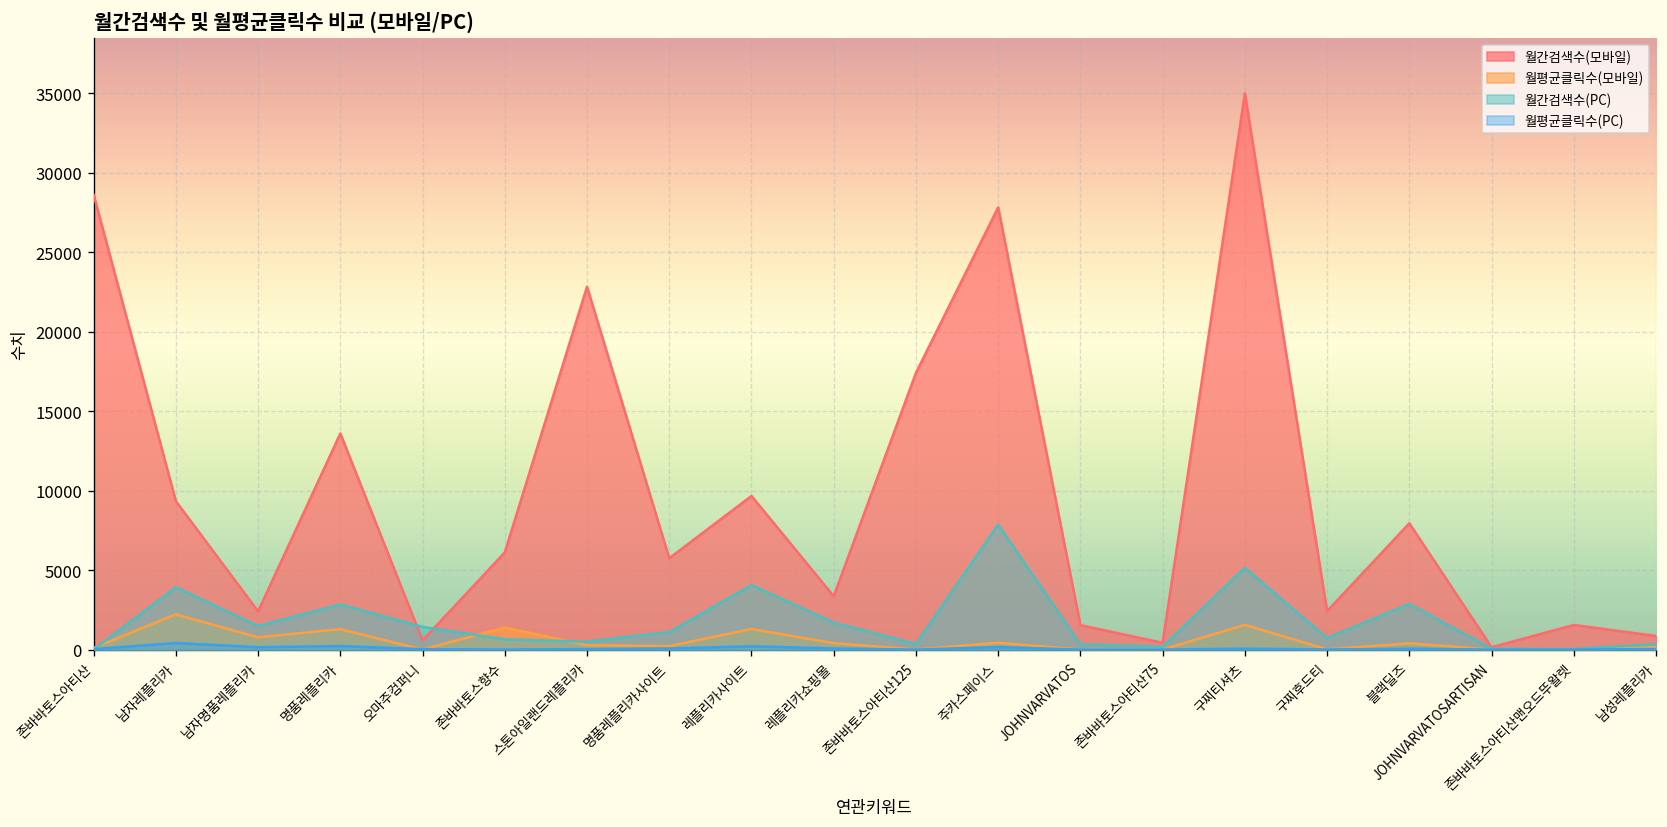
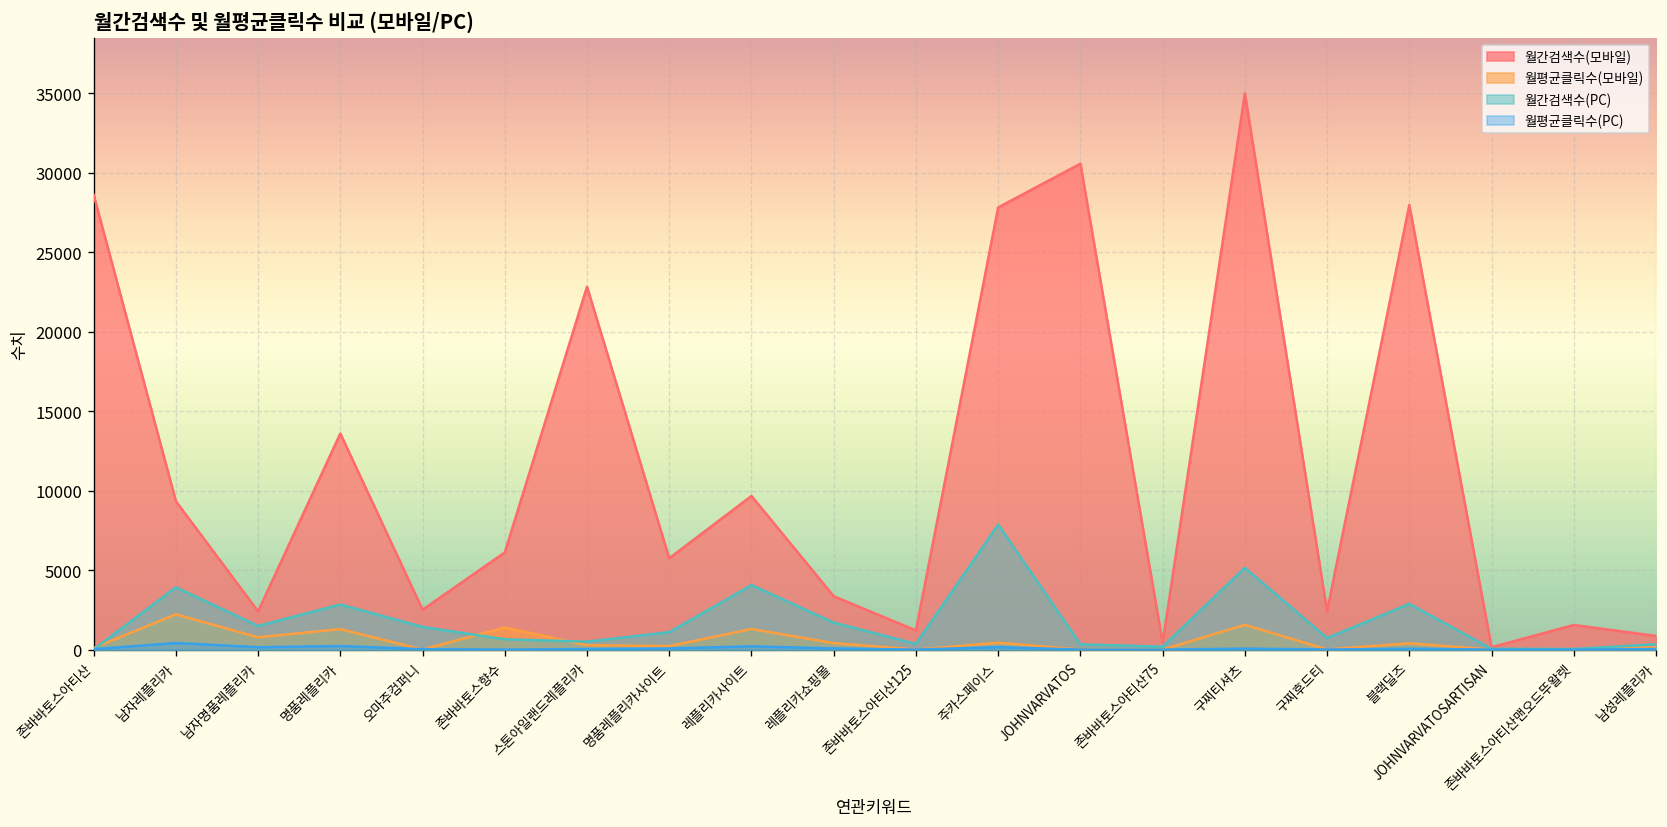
월간검색수(모바일), 오마주컴퍼니: 600 -> 2500
월간검색수(모바일), 존바바토스아티산125: 17400 -> 1200
월간검색수(모바일), JOHNVARVATOS: 1500 -> 30600
월간검색수(모바일), 블랙딜즈: 8000 -> 28000
